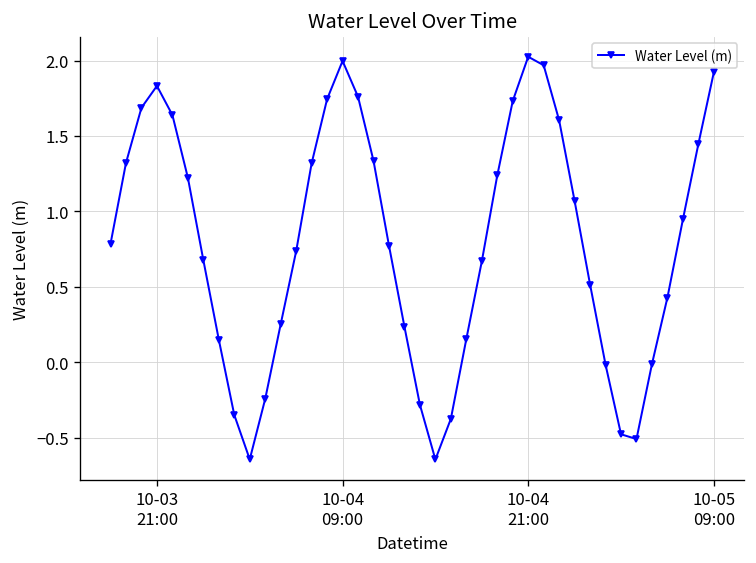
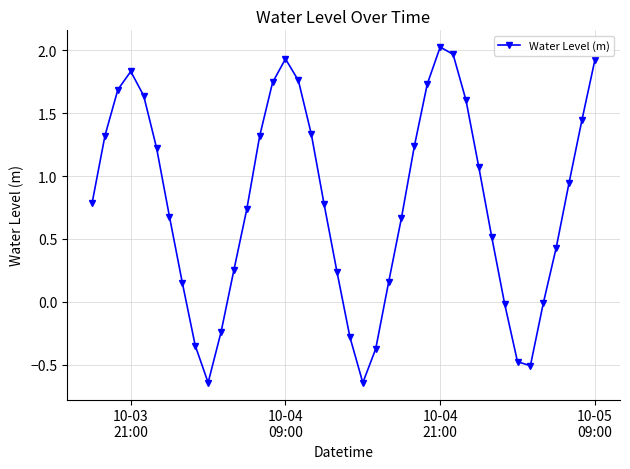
10-04 09:00: 2.00 -> 1.93
